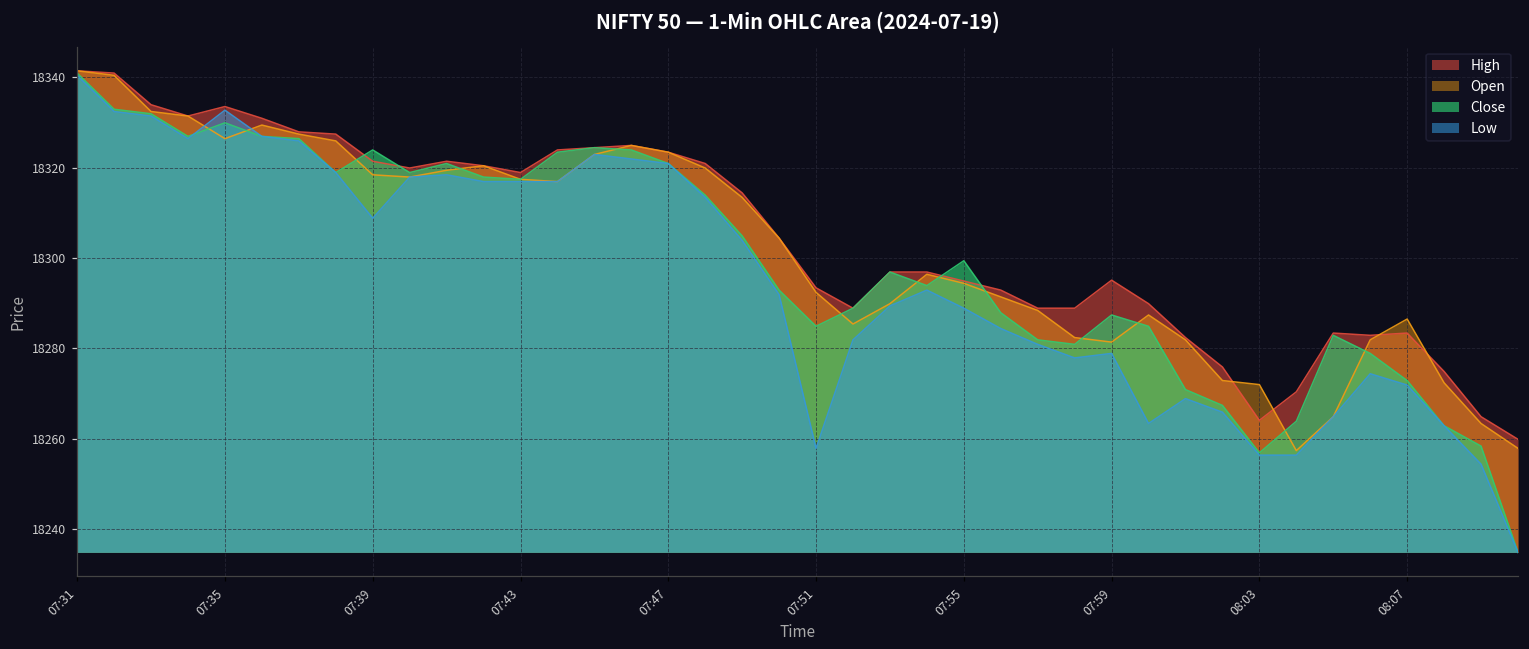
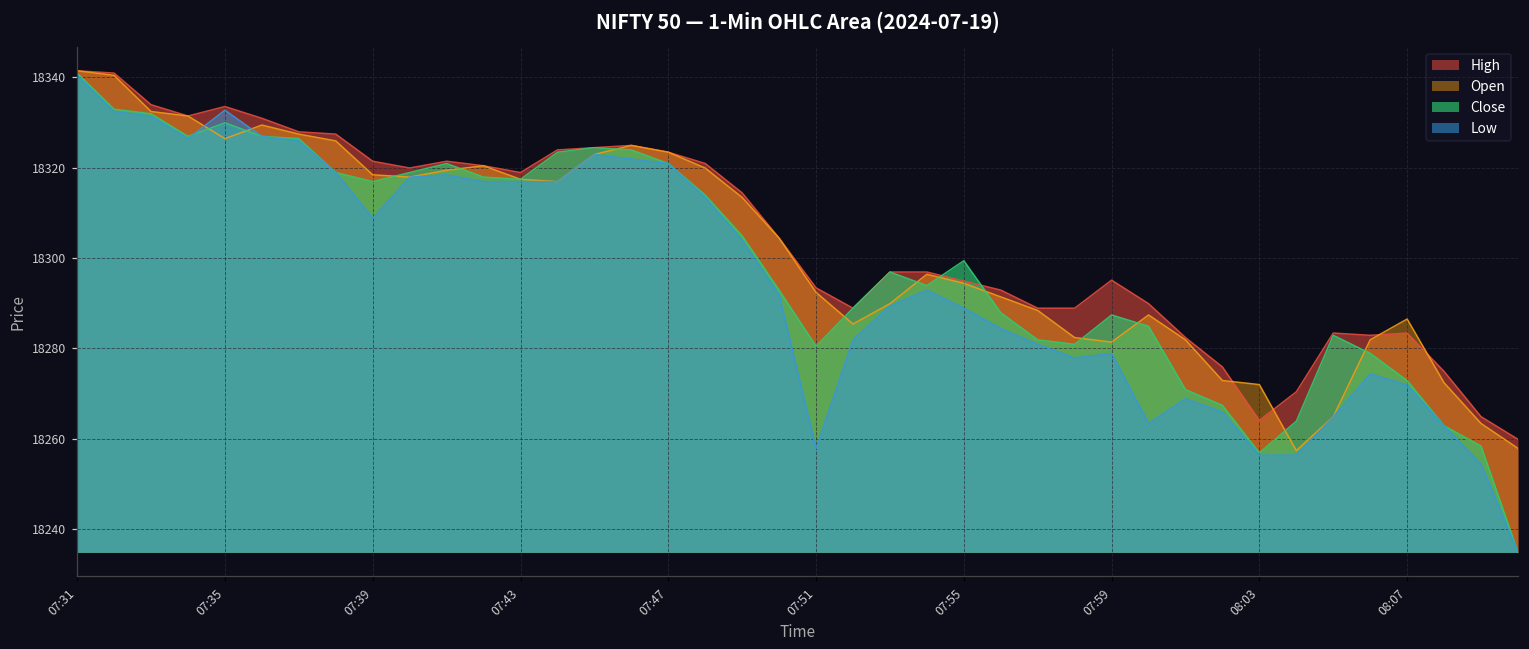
Close, 07:39: 18324 -> 18317
Close, 07:51: 18285 -> 18281
